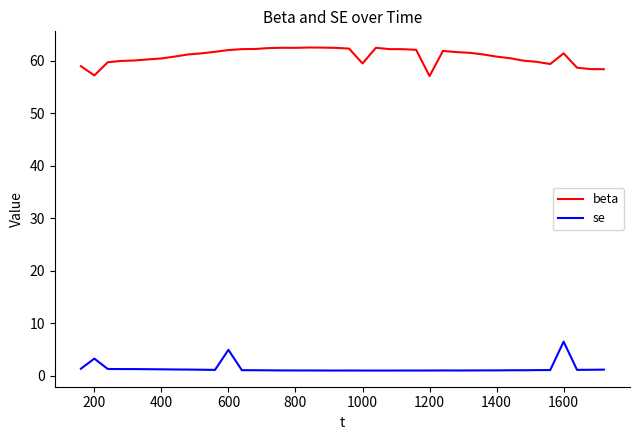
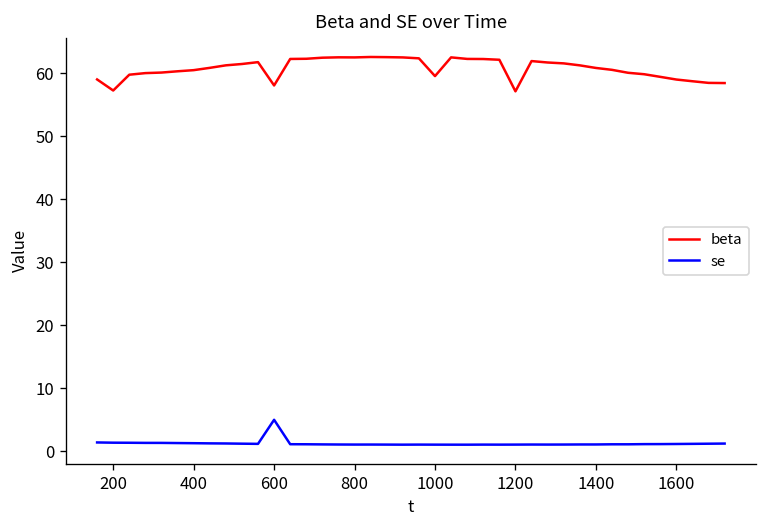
se, 200: 3 -> 1
beta, 600: 62 -> 58
beta, 1600: 61 -> 59
se, 1600: 7 -> 1
